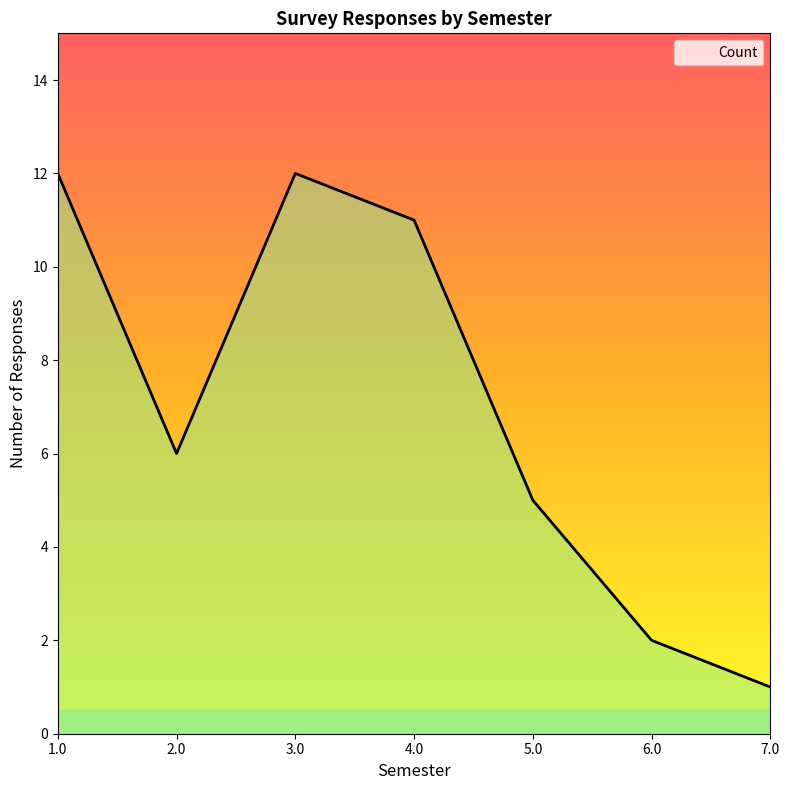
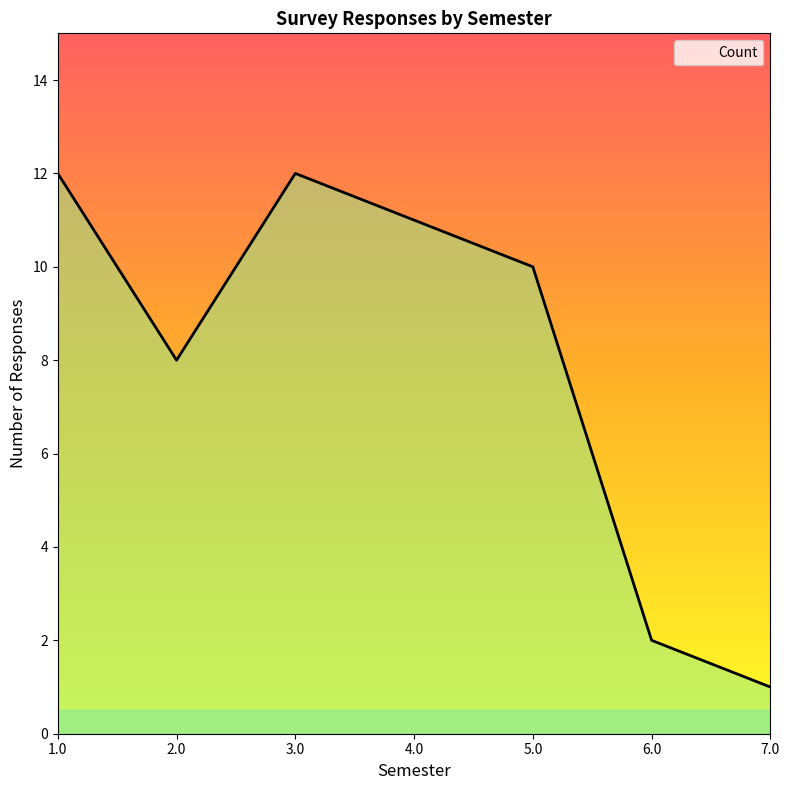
2.0: 6 -> 8
5.0: 5 -> 10
